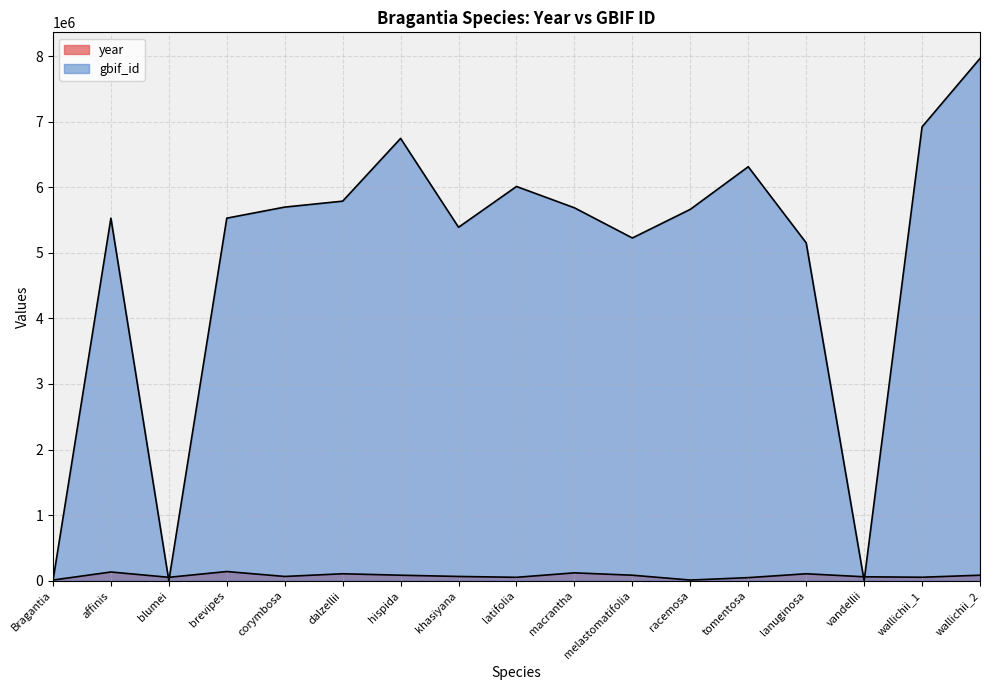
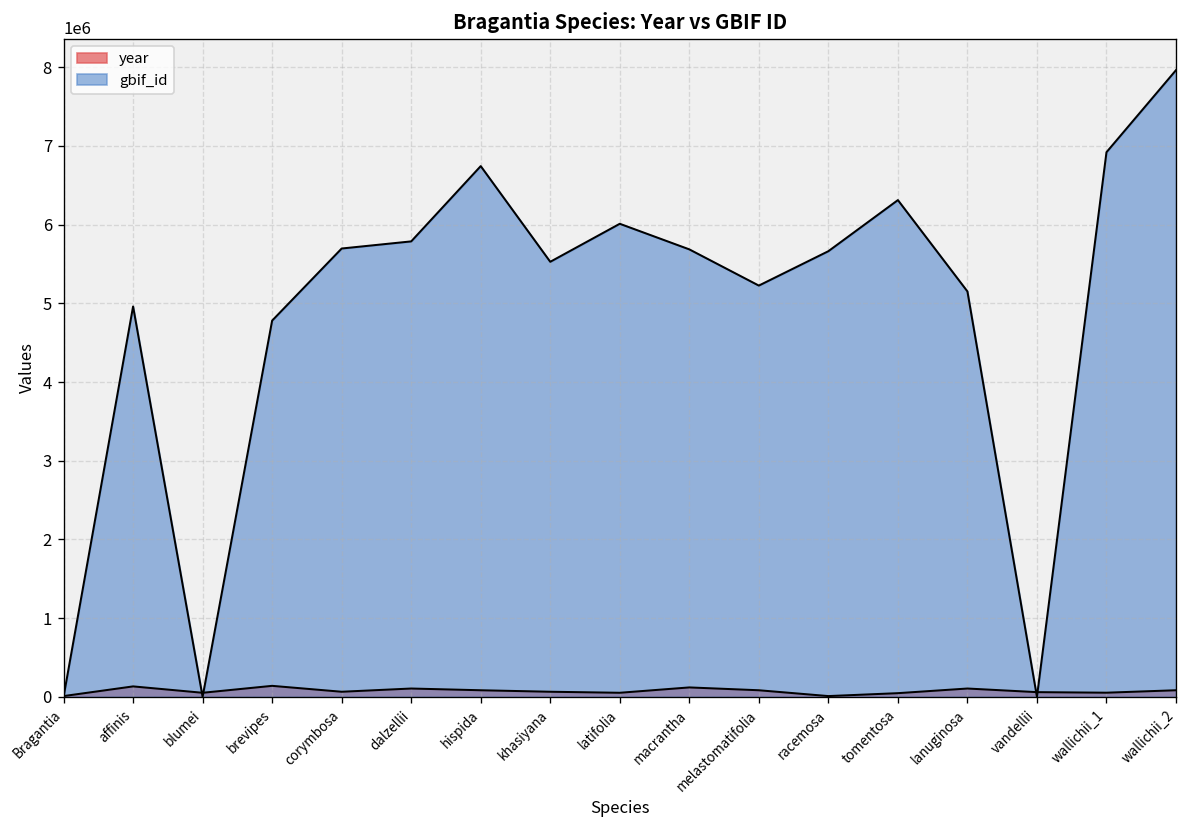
gbif_id, affinis: 5500000 -> 5000000
gbif_id, brevipes: 5500000 -> 4800000
gbif_id, khasiyana: 5400000 -> 5500000
